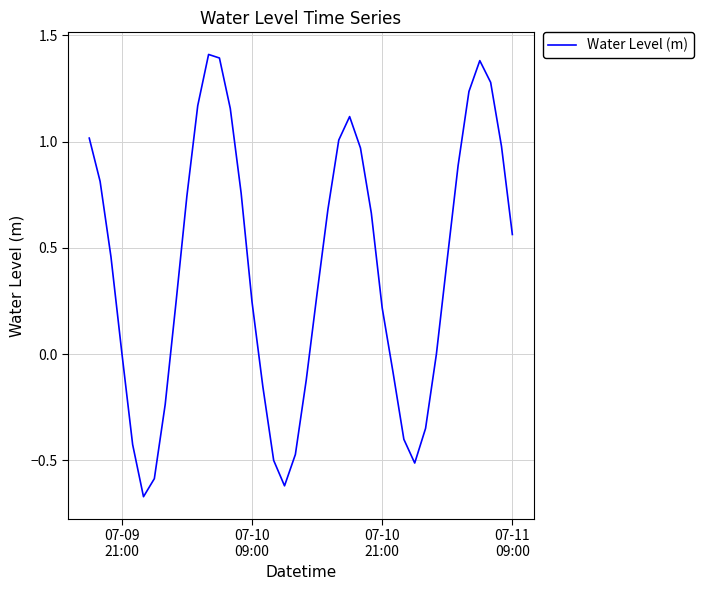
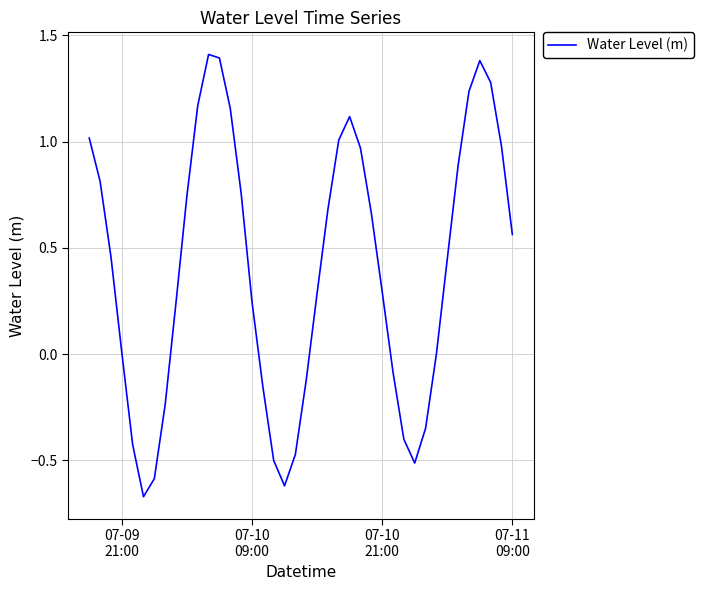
07-10 21:00: 0.22 -> 0.29
